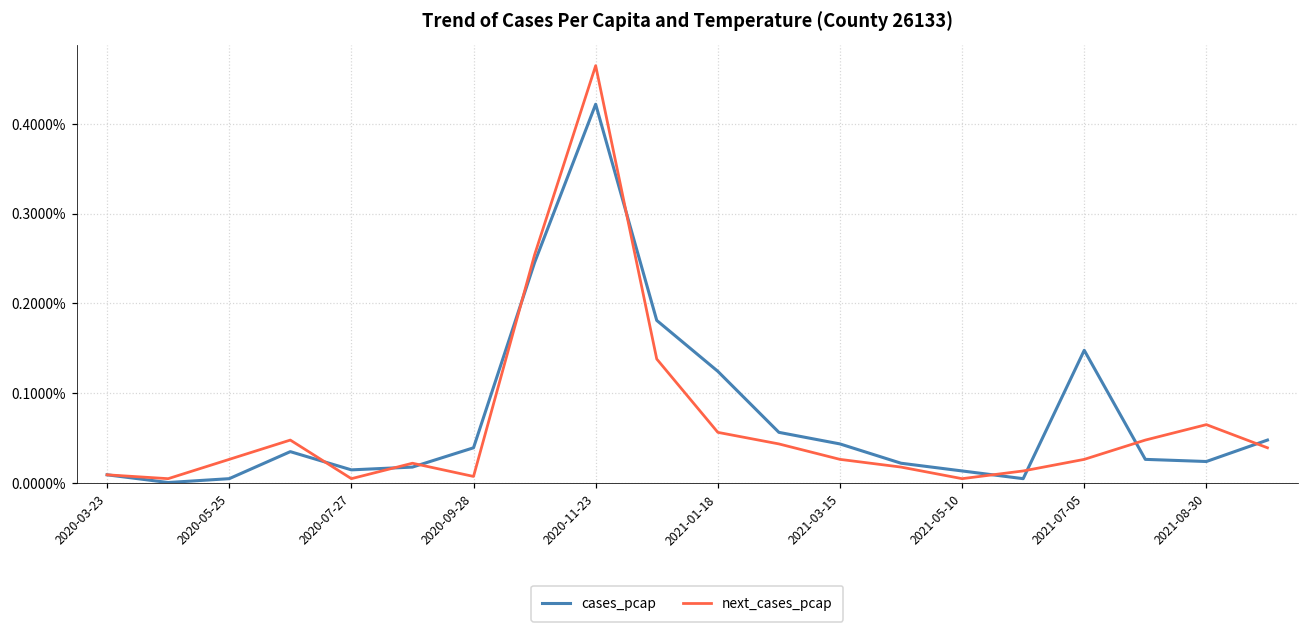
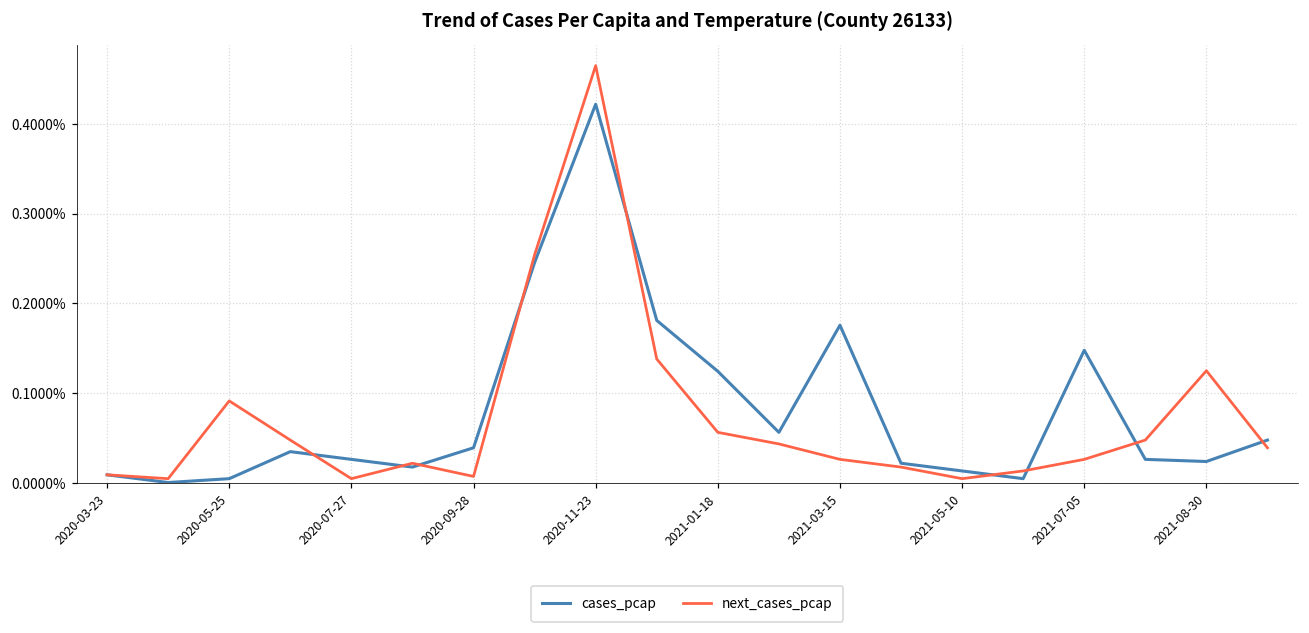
next_cases_pcap, 2020-05-25: 0.03% -> 0.09%
cases_pcap, 2020-07-27: 0.01% -> 0.03%
cases_pcap, 2021-03-15: 0.04% -> 0.18%
next_cases_pcap, 2021-08-30: 0.06% -> 0.12%
